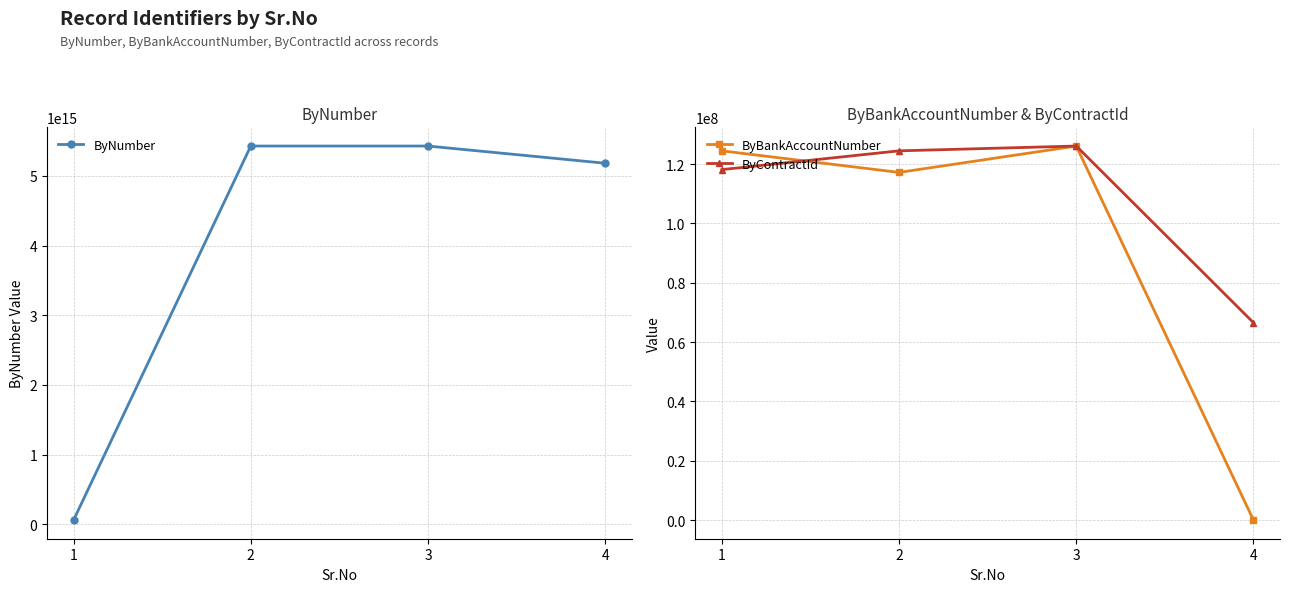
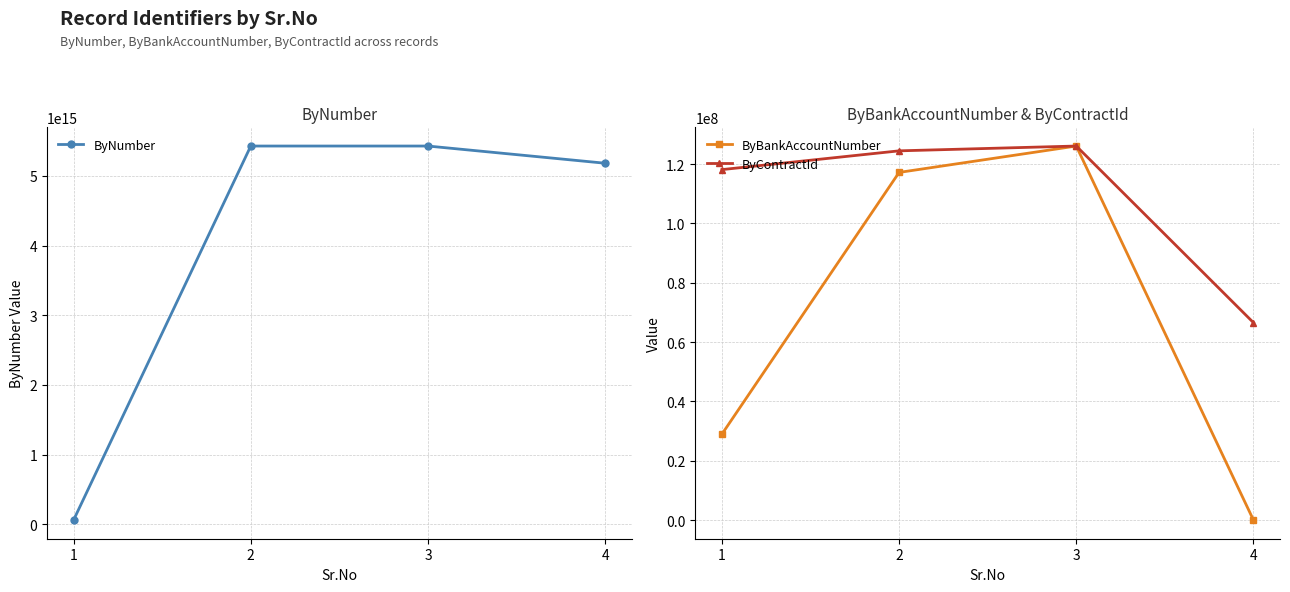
ByBankAccountNumber & ByContractId, ByBankAccountNumber, 1: 124000000 -> 29000000
